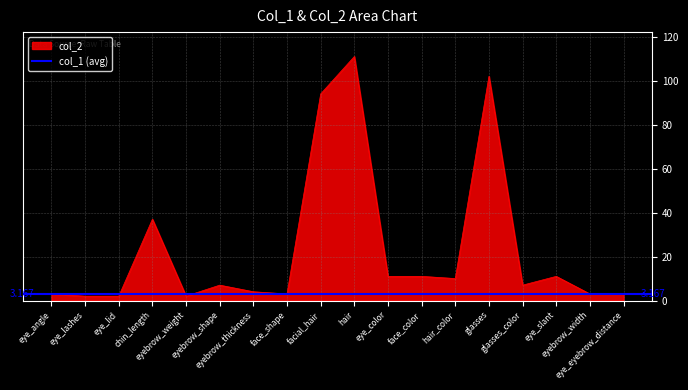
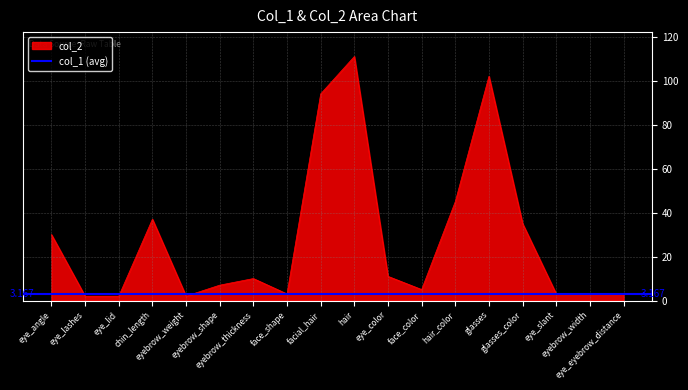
eye_angle: 3 -> 30
eyebrow_thickness: 4 -> 10
face_color: 11 -> 5
hair_color: 10 -> 45
glasses_color: 7 -> 35
eye_slant: 11 -> 3
